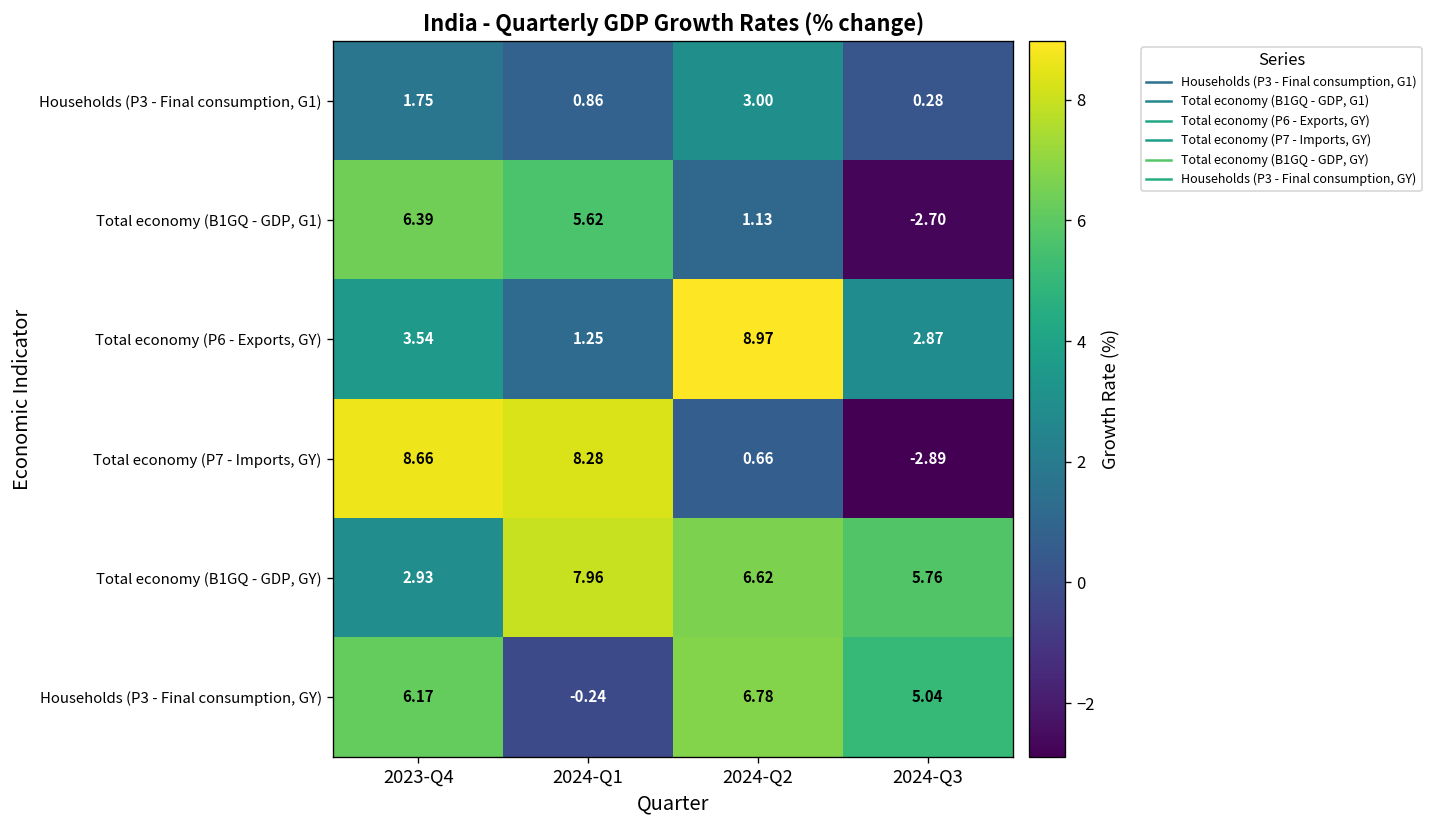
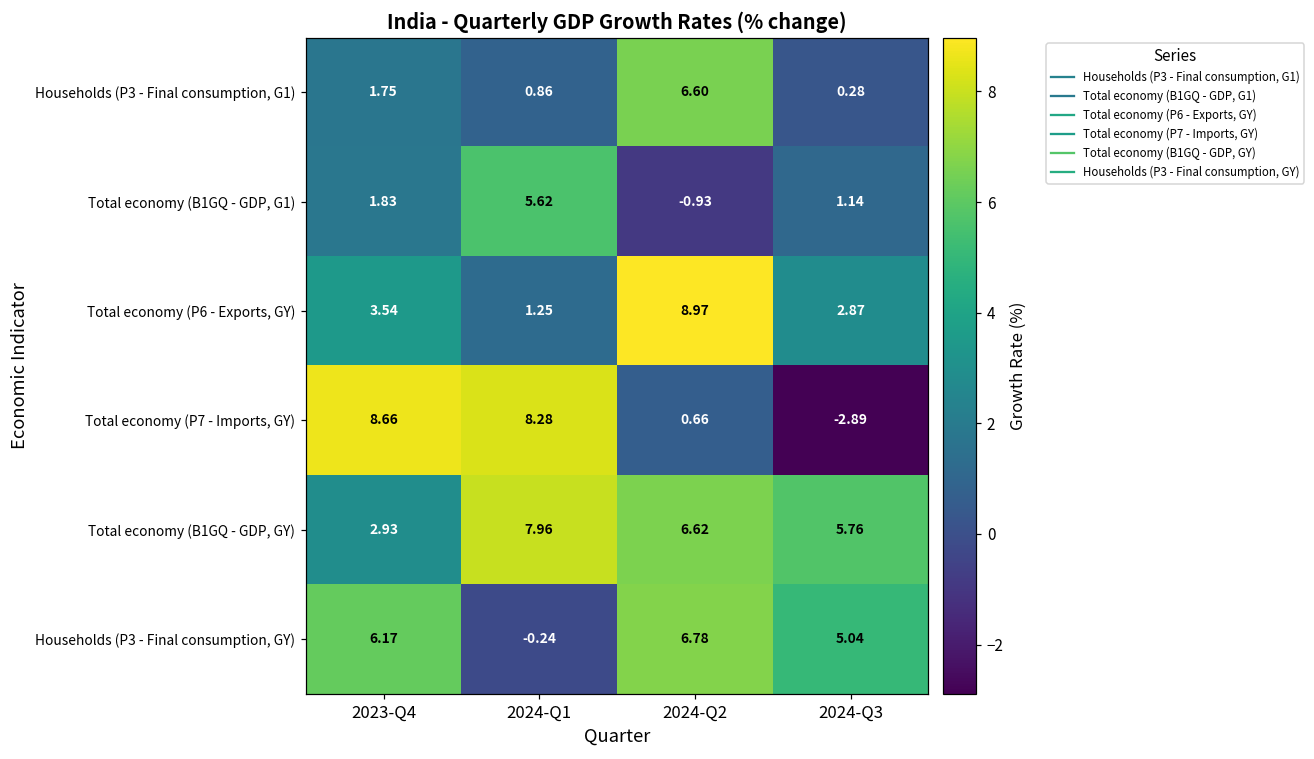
Households (P3 - Final consumption, G1), 2024-Q2: 3.00 -> 6.60
Total economy (B1GQ - GDP, G1), 2023-Q4: 6.39 -> 1.83
Total economy (B1GQ - GDP, G1), 2024-Q2: 1.13 -> -0.93
Total economy (B1GQ - GDP, G1), 2024-Q3: -2.70 -> 1.14
